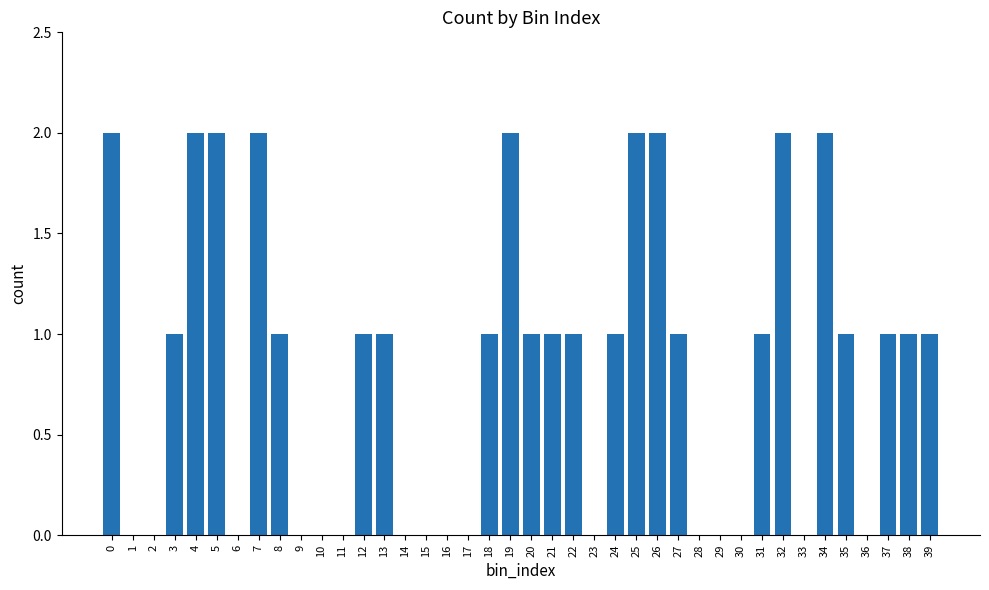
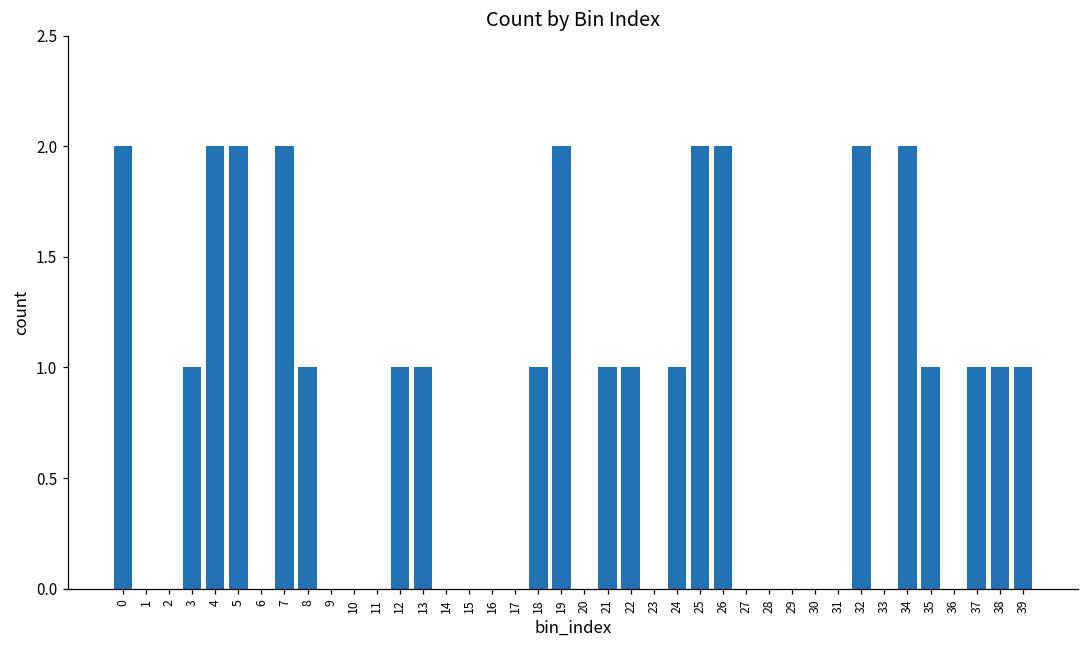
20: 1 -> 0
27: 1 -> 0
31: 1 -> 0
